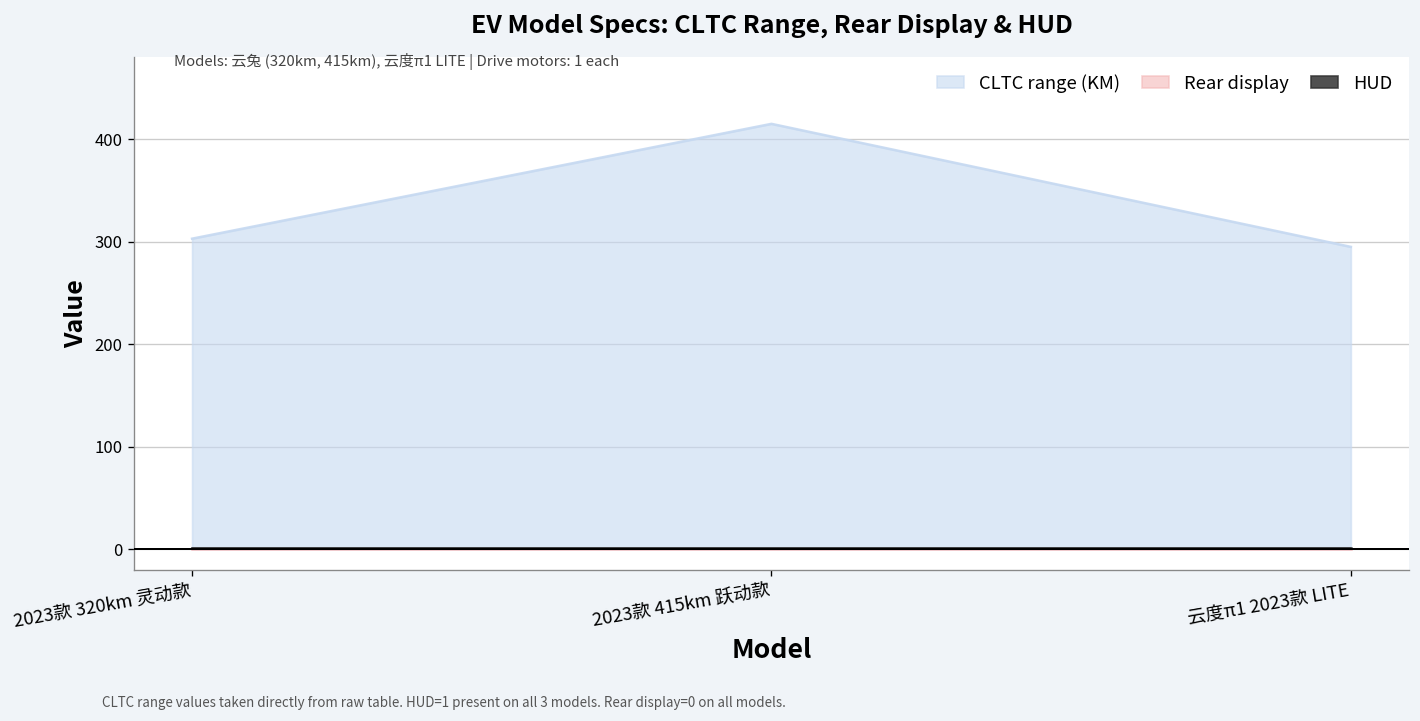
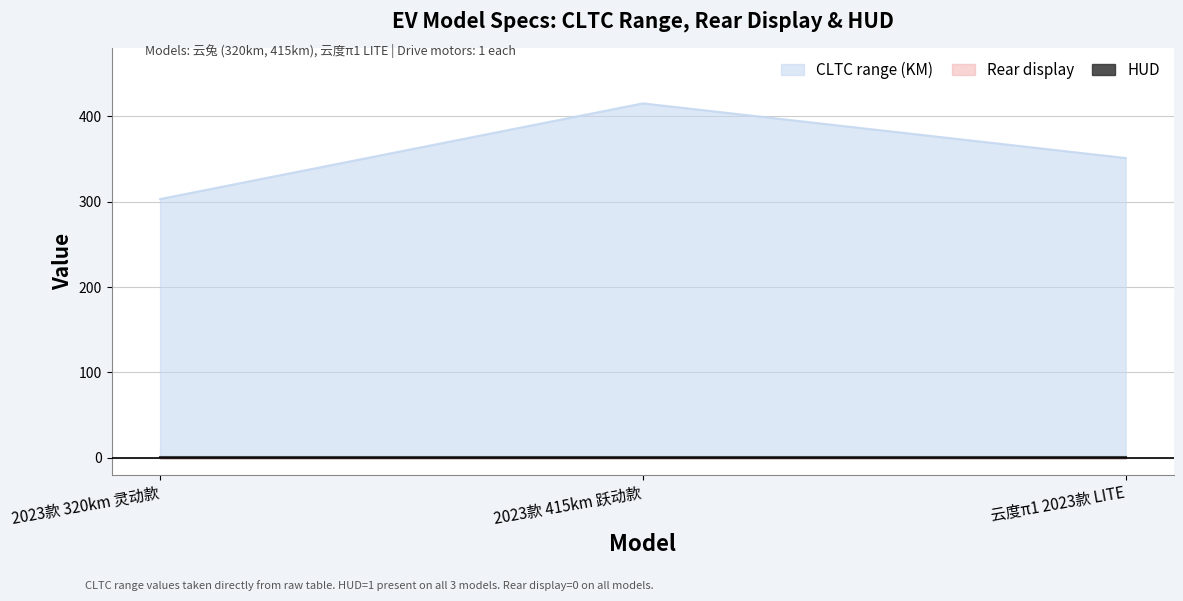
CLTC range (KM), 云度π1 2023款 LITE: 300 -> 350
